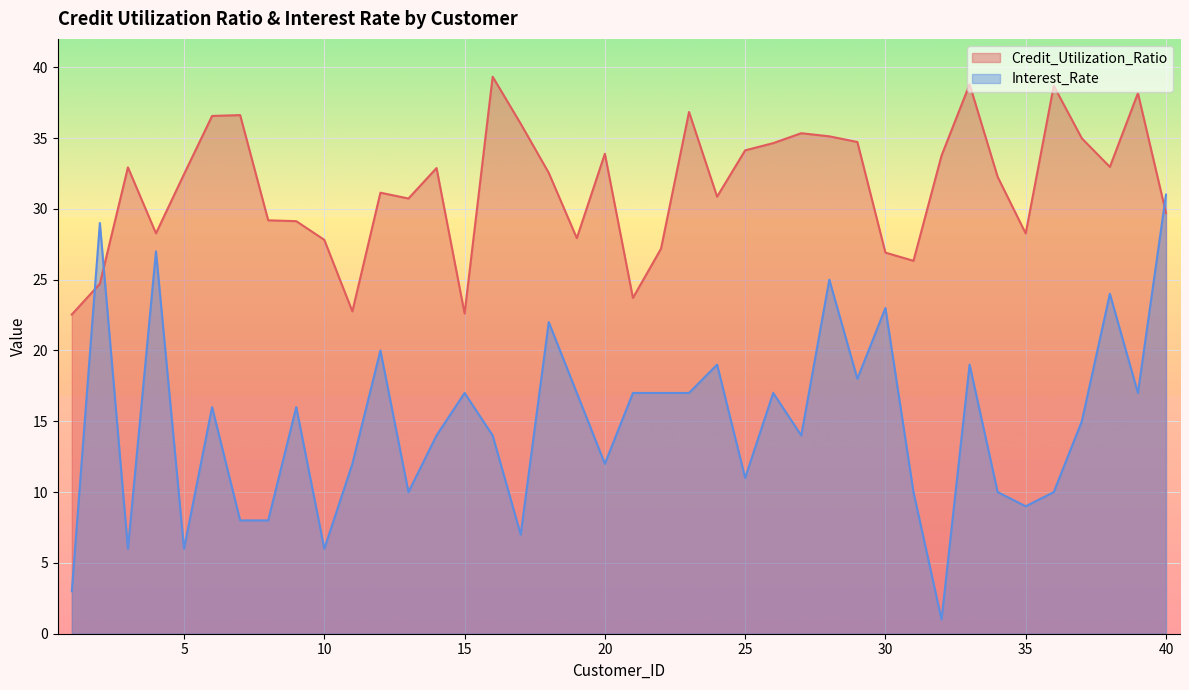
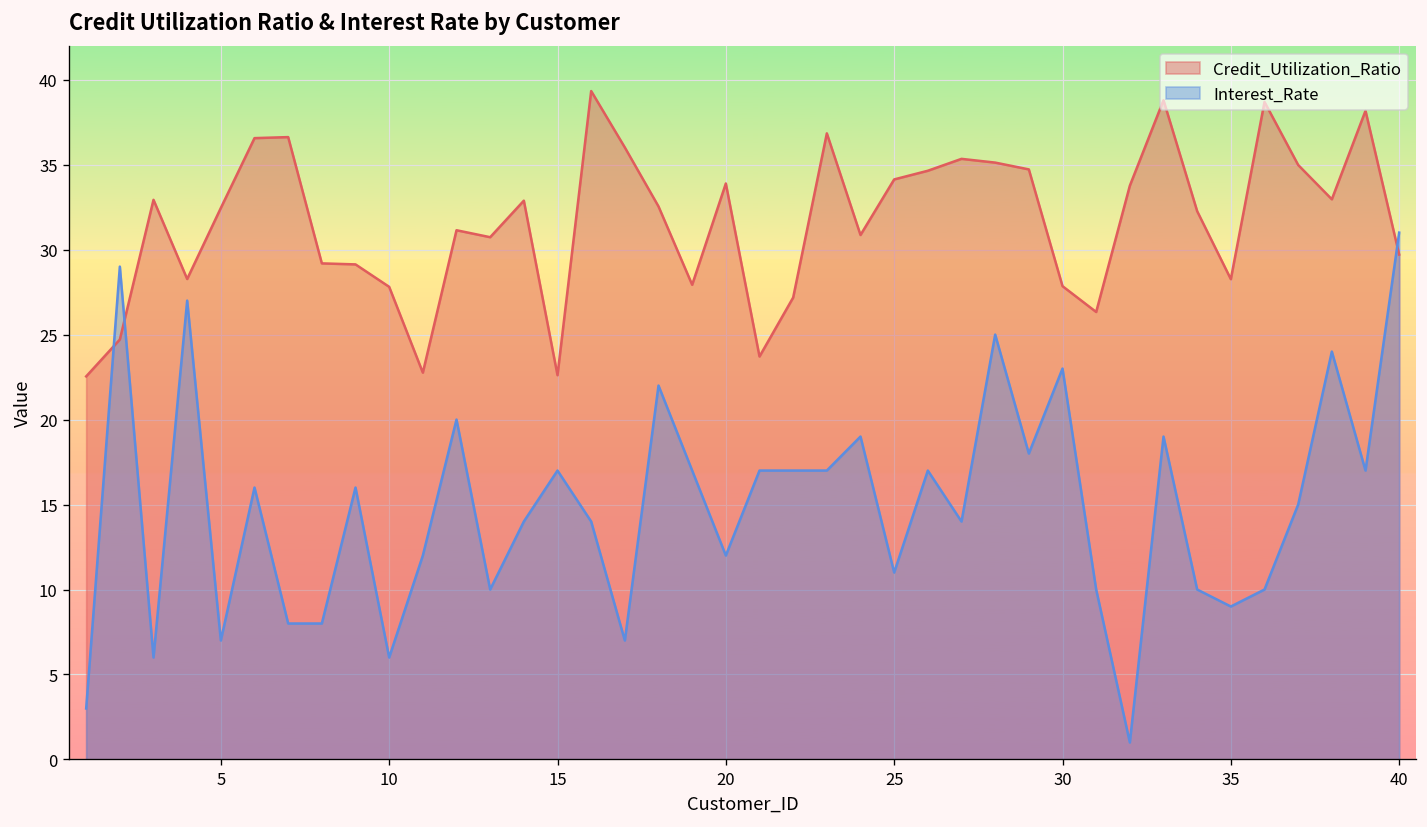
Interest_Rate, 5: 6 -> 7
Credit_Utilization_Ratio, 30: 26.9 -> 27.9
